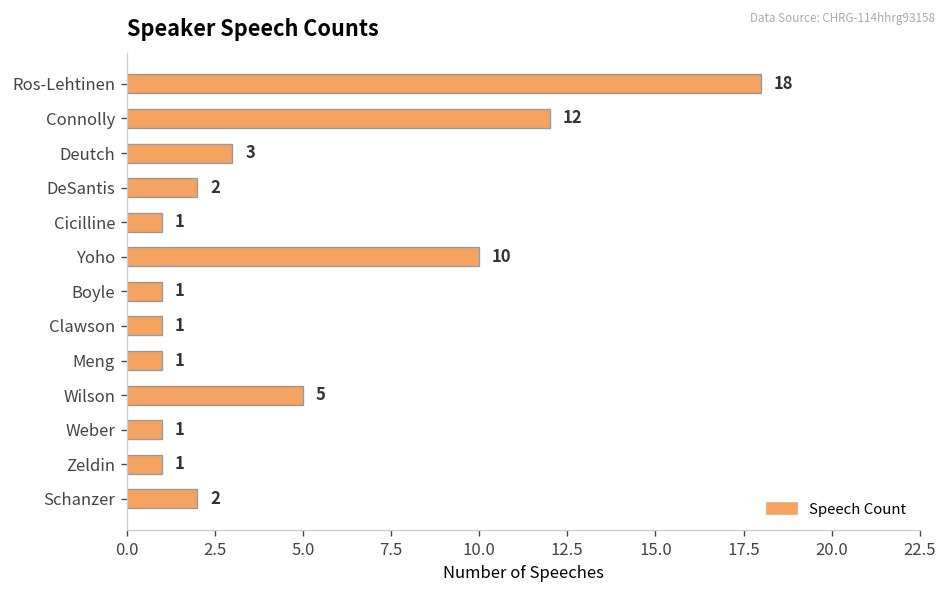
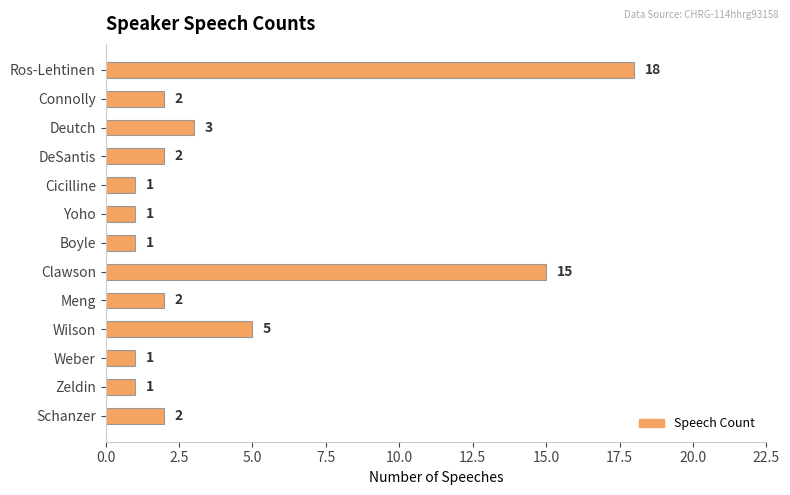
Connolly: 12 -> 2
Yoho: 10 -> 1
Clawson: 1 -> 15
Meng: 1 -> 2
